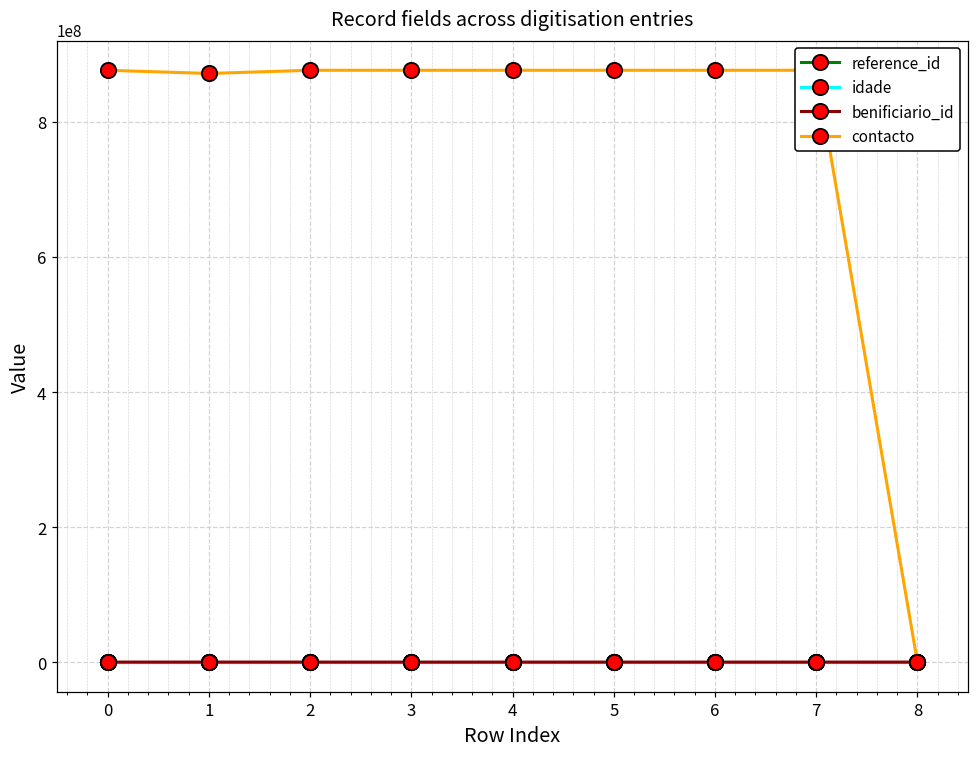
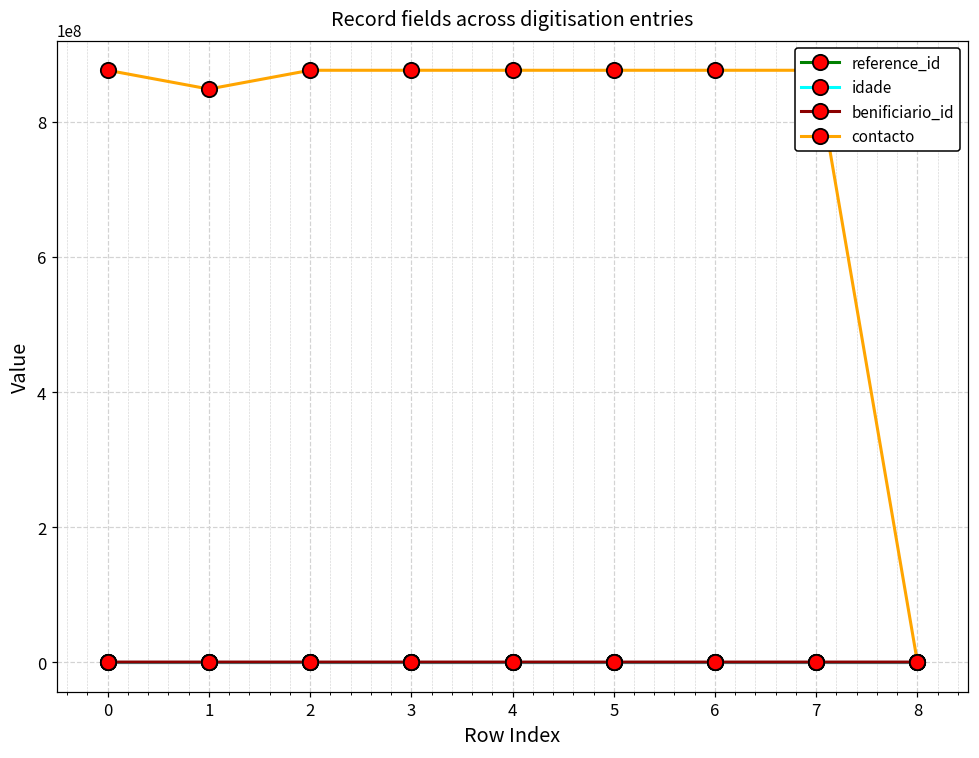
contacto, 1: 870000000 -> 850000000
